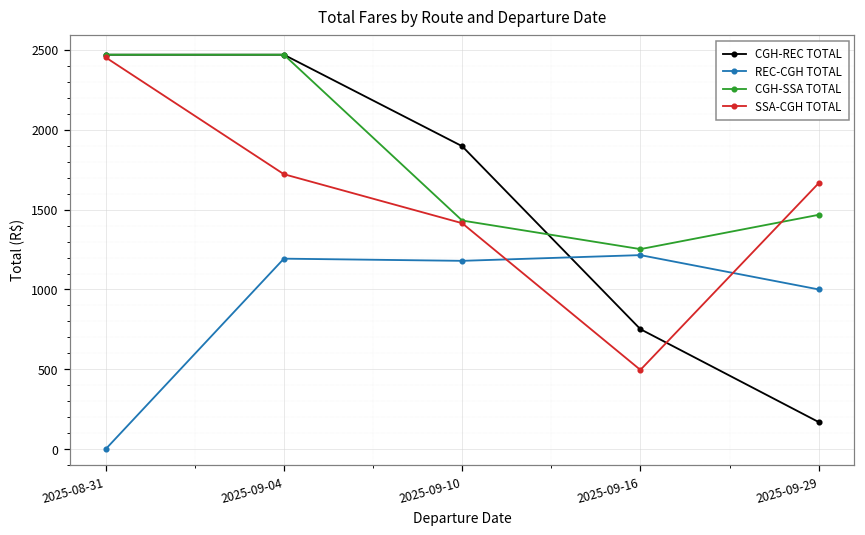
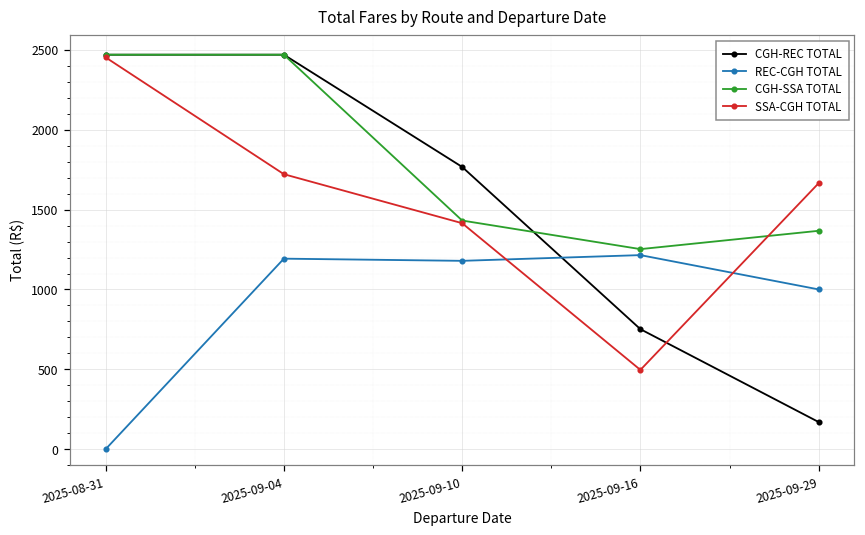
CGH-REC TOTAL, 2025-09-10: 1900 -> 1770
CGH-SSA TOTAL, 2025-09-29: 1470 -> 1370
